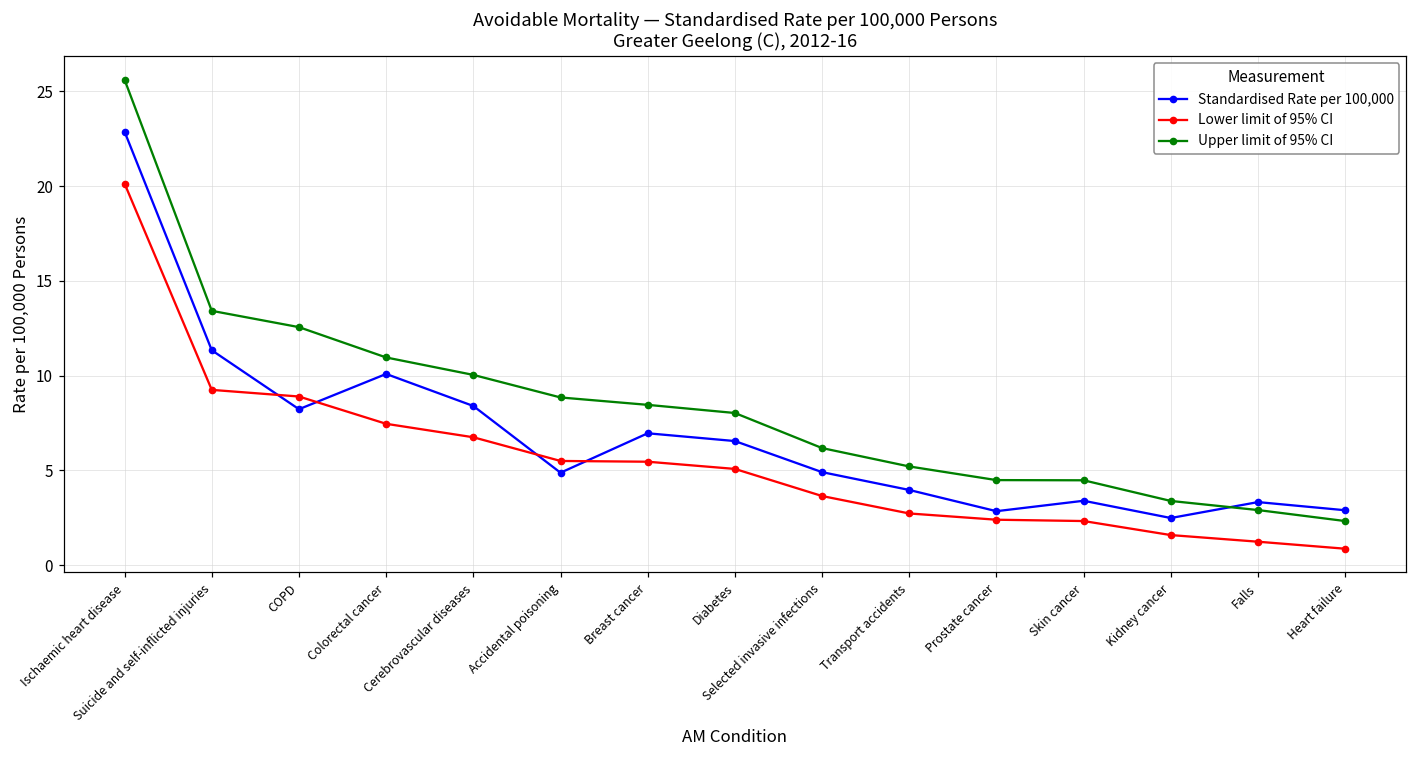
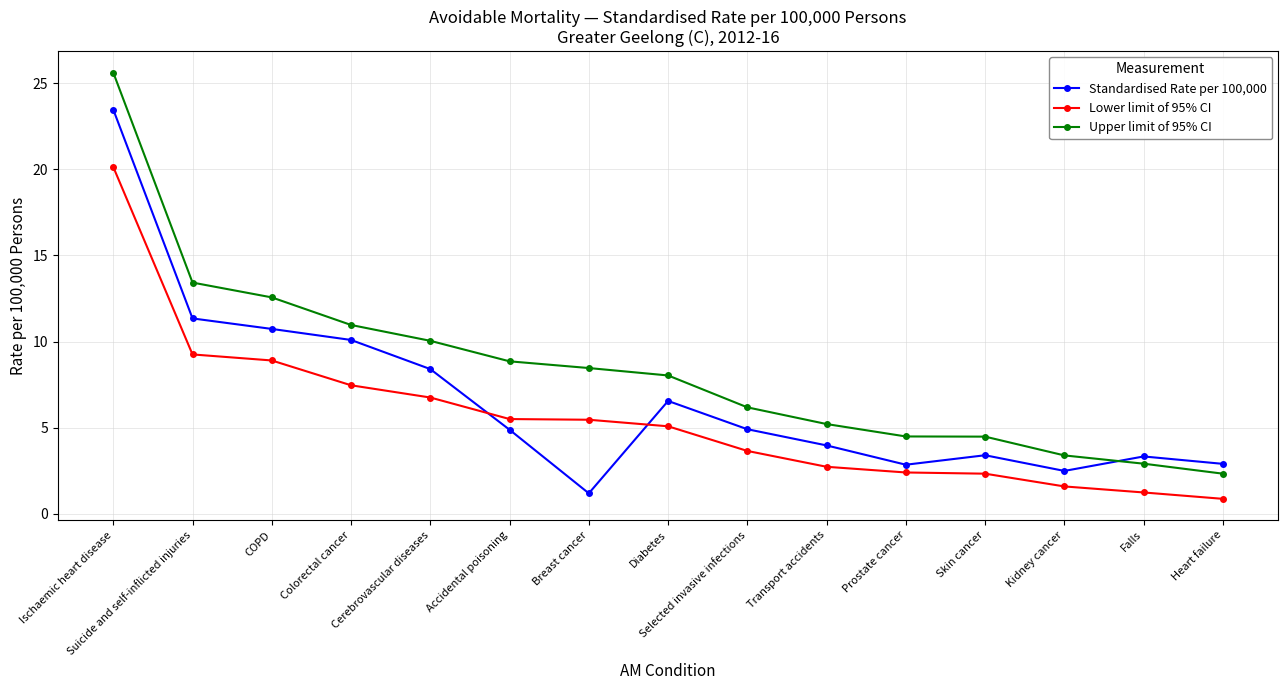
Standardised Rate per 100,000, Ischaemic heart disease: 22.9 -> 23.5
Standardised Rate per 100,000, COPD: 8.2 -> 10.7
Standardised Rate per 100,000, Breast cancer: 7.0 -> 1.2
